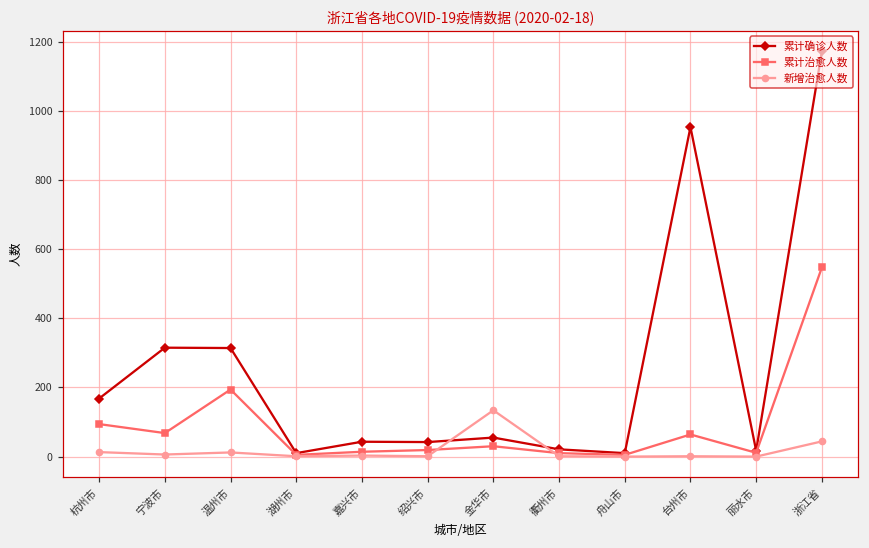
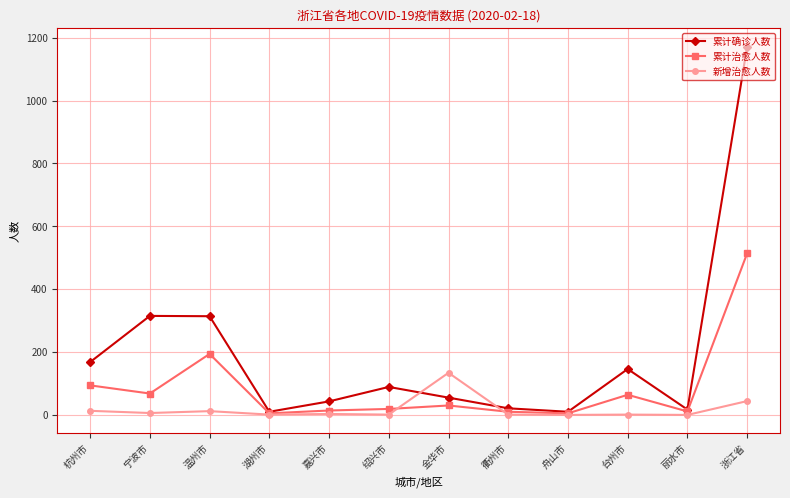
累计确诊人数, 绍兴市: 40 -> 90
累计确诊人数, 台州市: 950 -> 150
累计治愈人数, 浙江省: 550 -> 510
